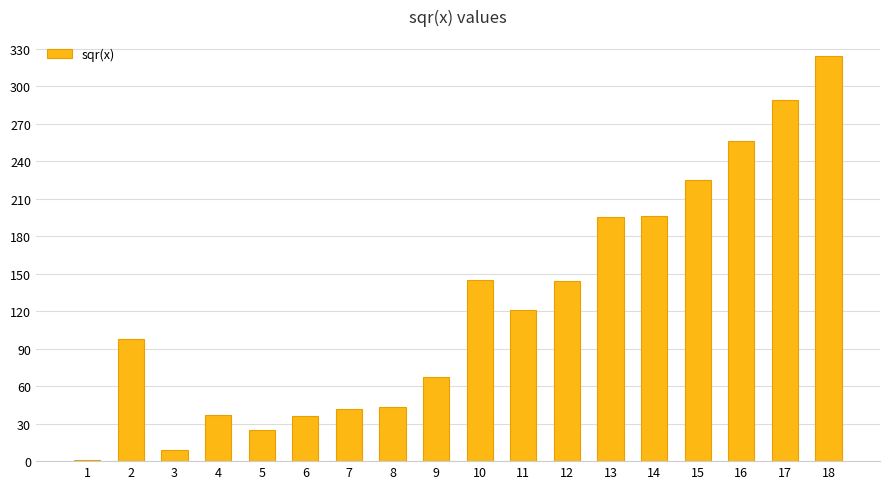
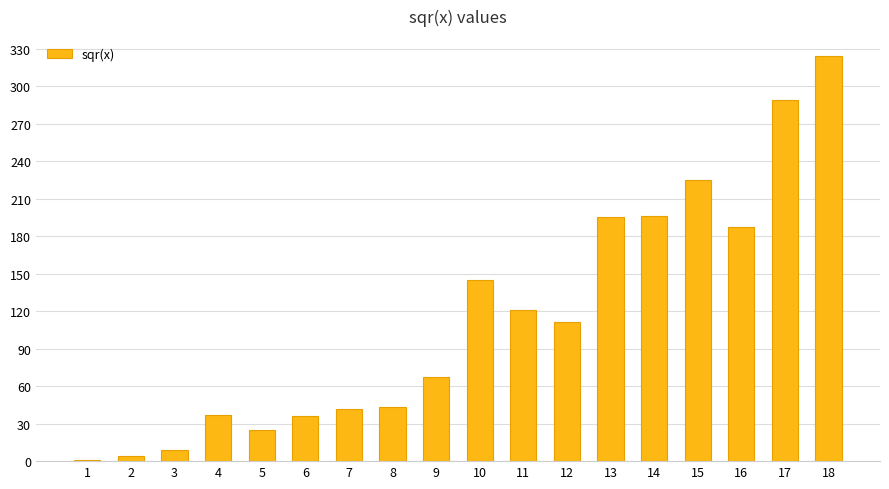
2: 98 -> 4
12: 144 -> 111
16: 256 -> 187
